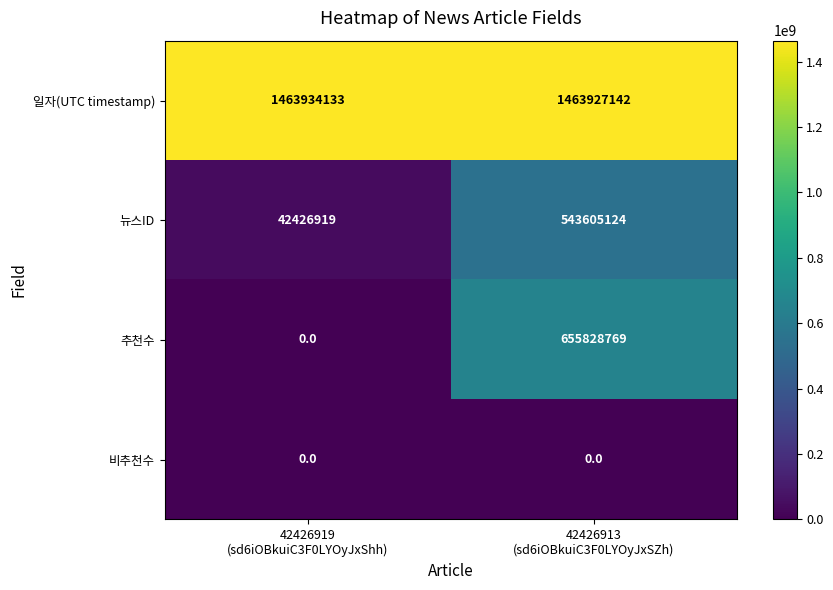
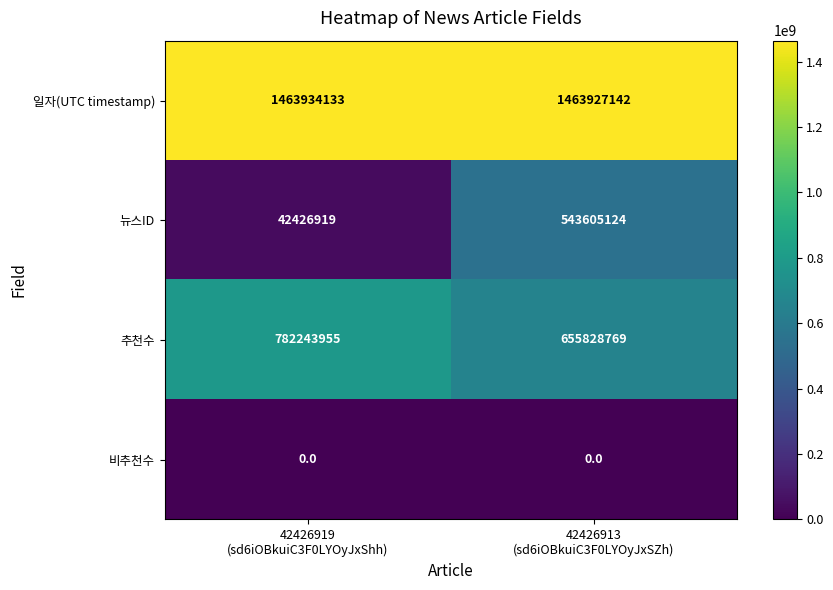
추천수, 42426919 (sd6iOBkuiC3F0LYOyJxShh): 0.0 -> 782243955
